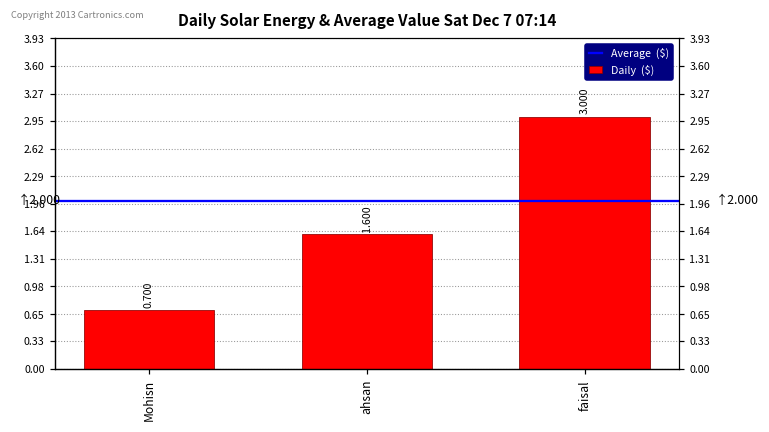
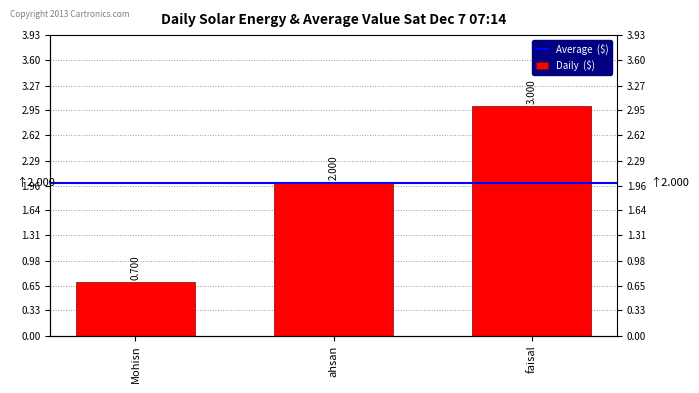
ahsan: 1.600 -> 2.000
